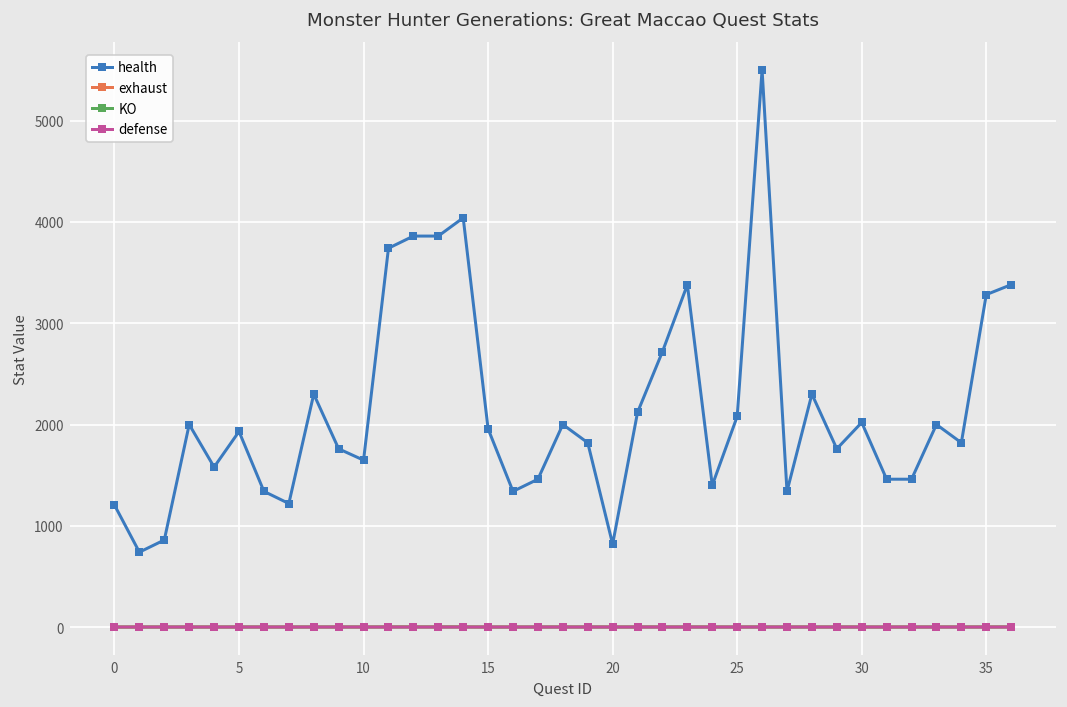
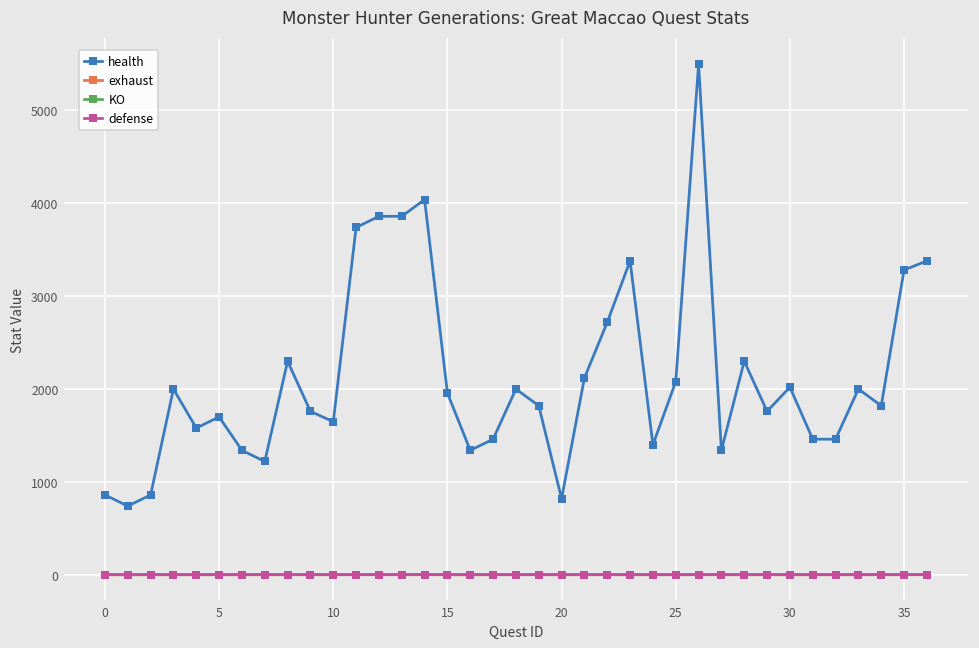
health, 0: 1200 -> 900
health, 5: 1900 -> 1700
